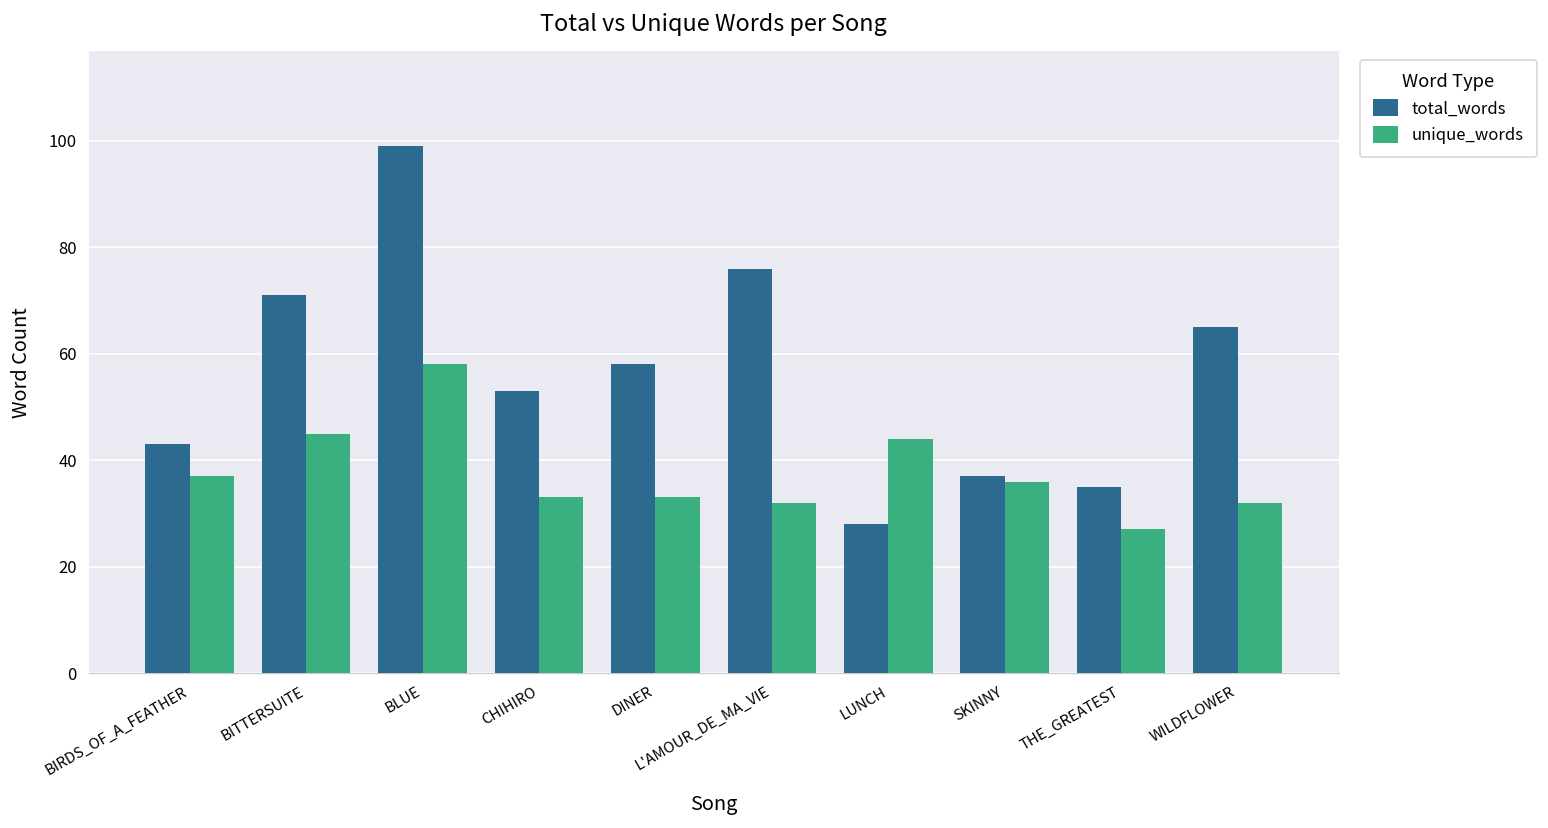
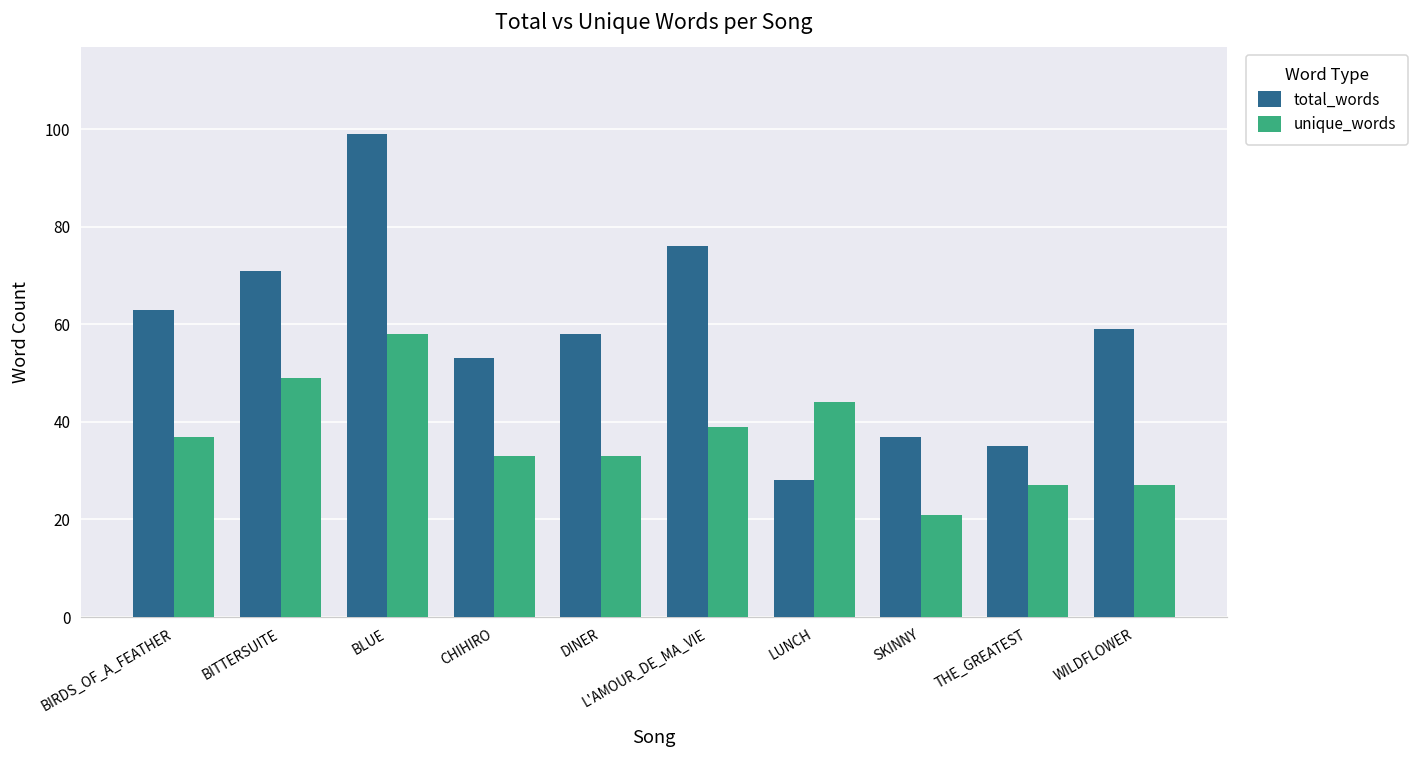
total_words, BIRDS_OF_A_FEATHER: 43 -> 63
unique_words, BITTERSUITE: 45 -> 49
unique_words, L'AMOUR_DE_MA_VIE: 32 -> 39
unique_words, SKINNY: 36 -> 21
total_words, WILDFLOWER: 65 -> 59
unique_words, WILDFLOWER: 32 -> 27
